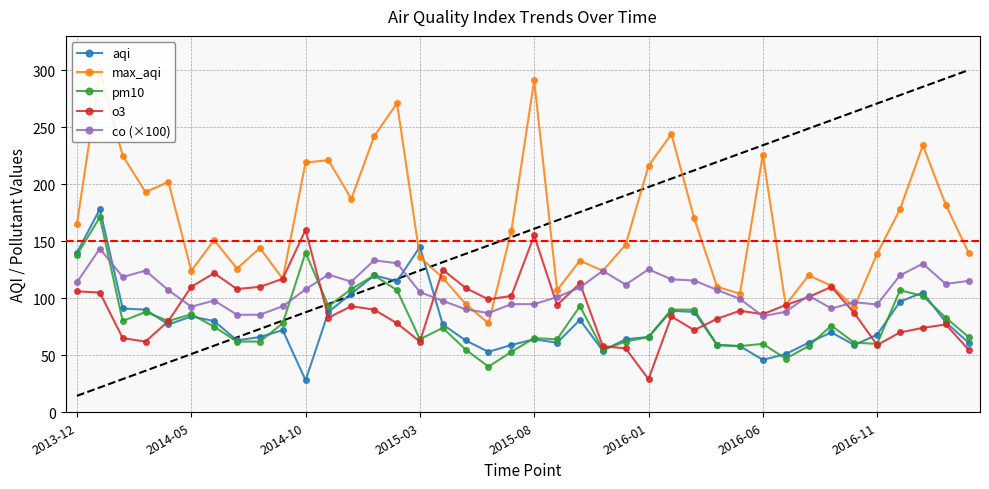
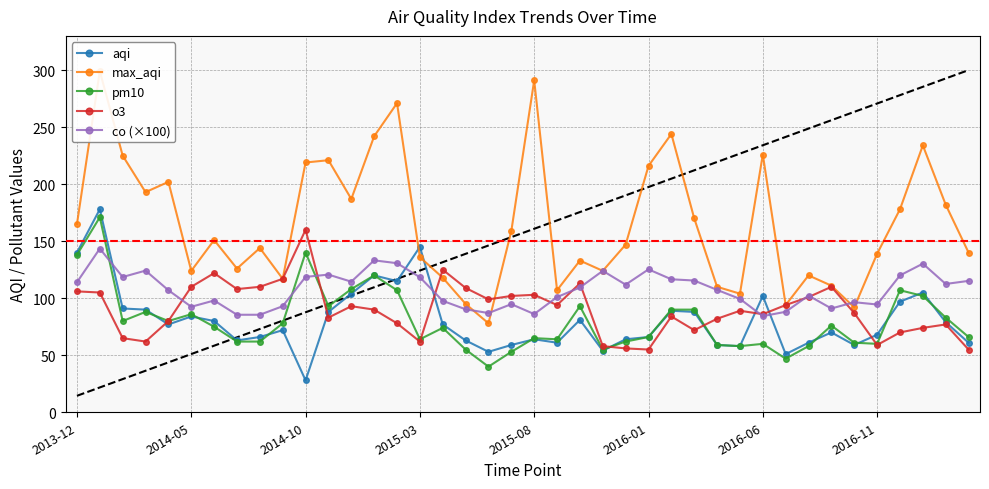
co (×100), 2014-10: 108 -> 119
co (×100), 2015-03: 105 -> 118
o3, 2015-08: 155 -> 103
co (×100), 2015-08: 95 -> 86
o3, 2016-01: 29 -> 55
aqi, 2016-06: 46 -> 102
